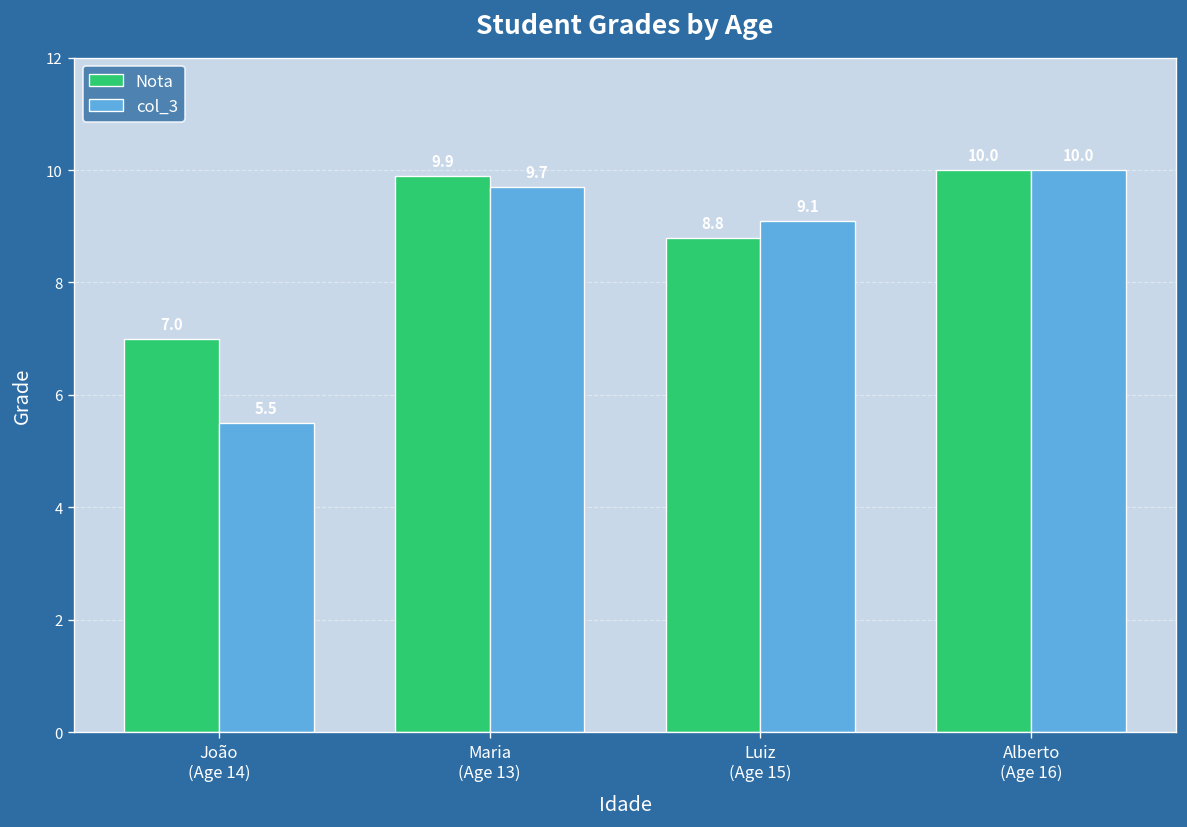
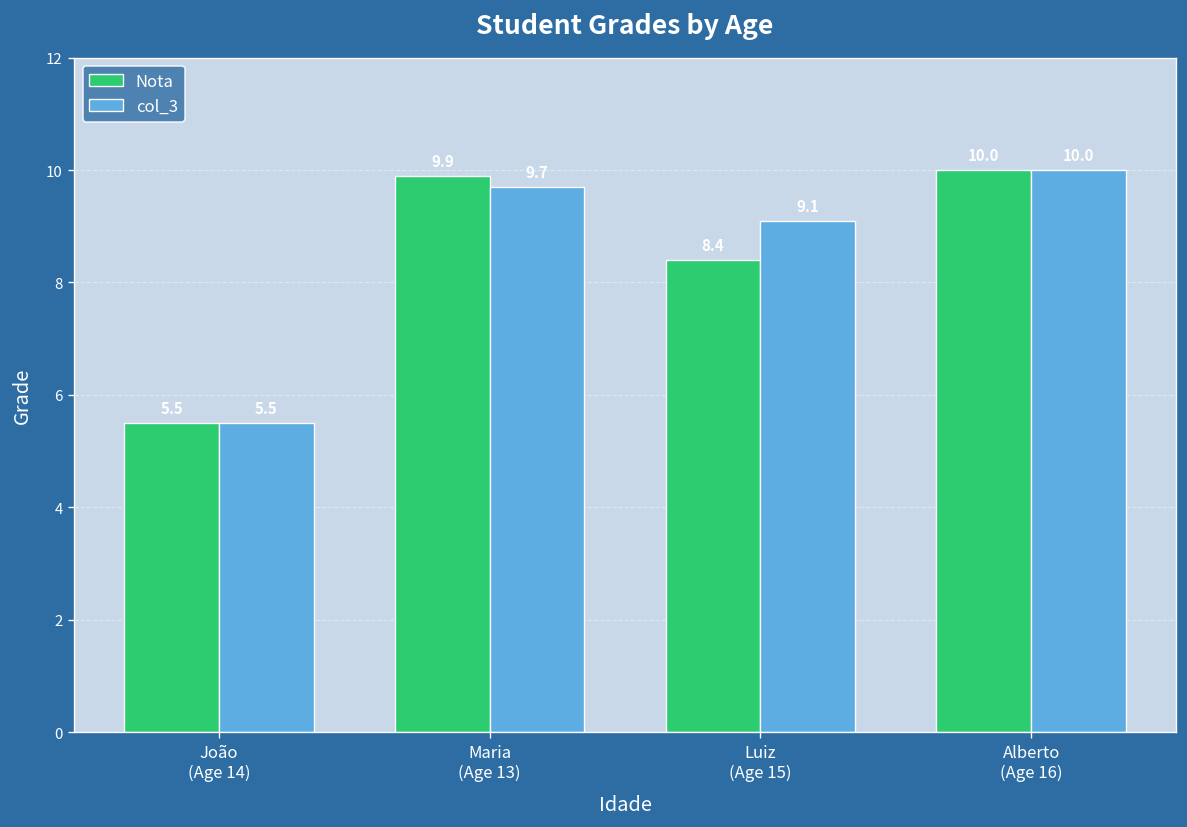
Nota, João (Age 14): 7.0 -> 5.5
Nota, Luiz (Age 15): 8.8 -> 8.4
